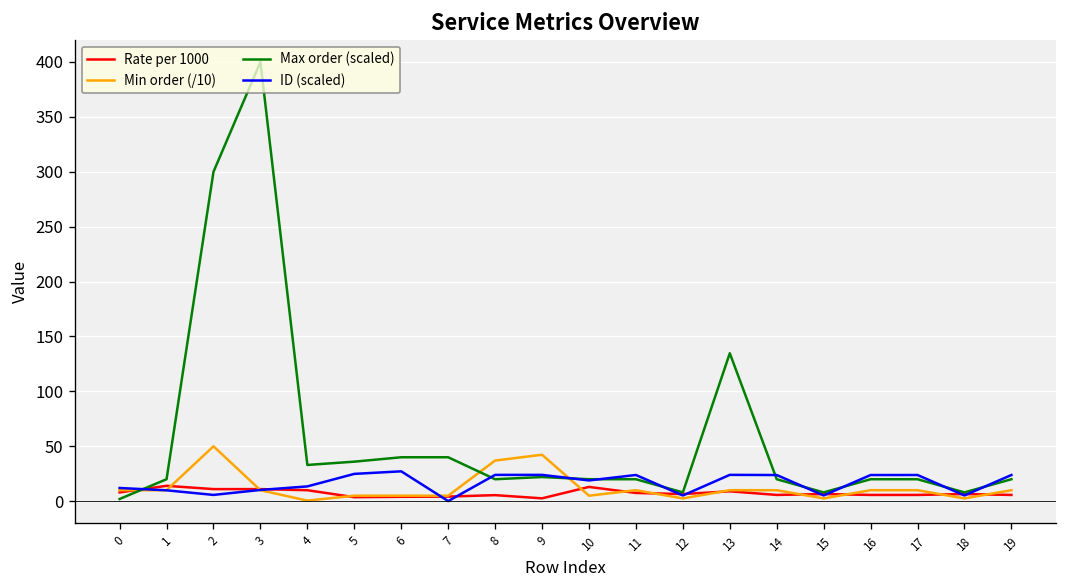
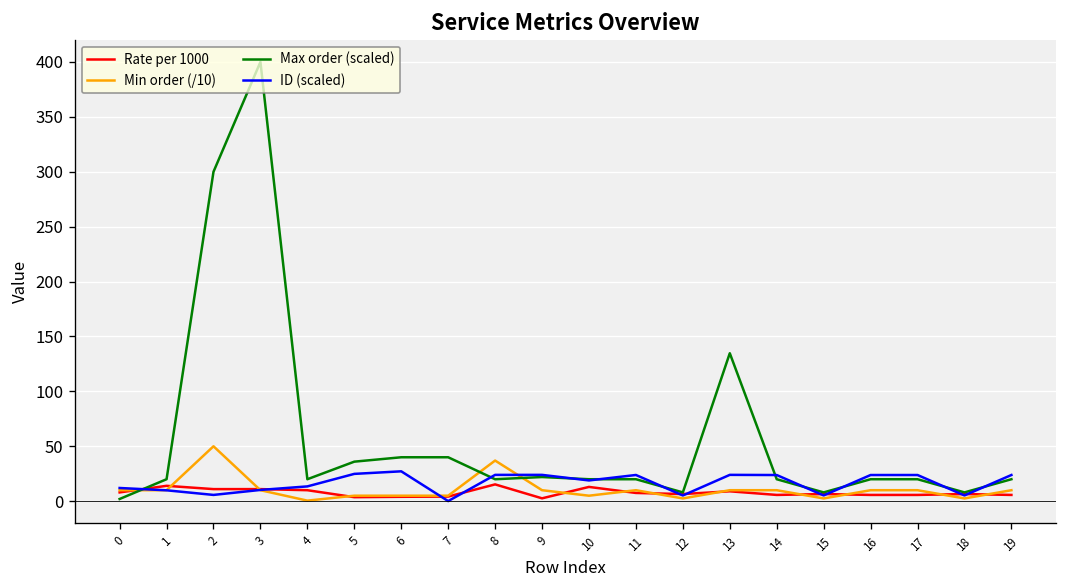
Max order (scaled), 4: 30 -> 20
Rate per 1000, 8: 10 -> 20
Min order (/10), 9: 40 -> 10
